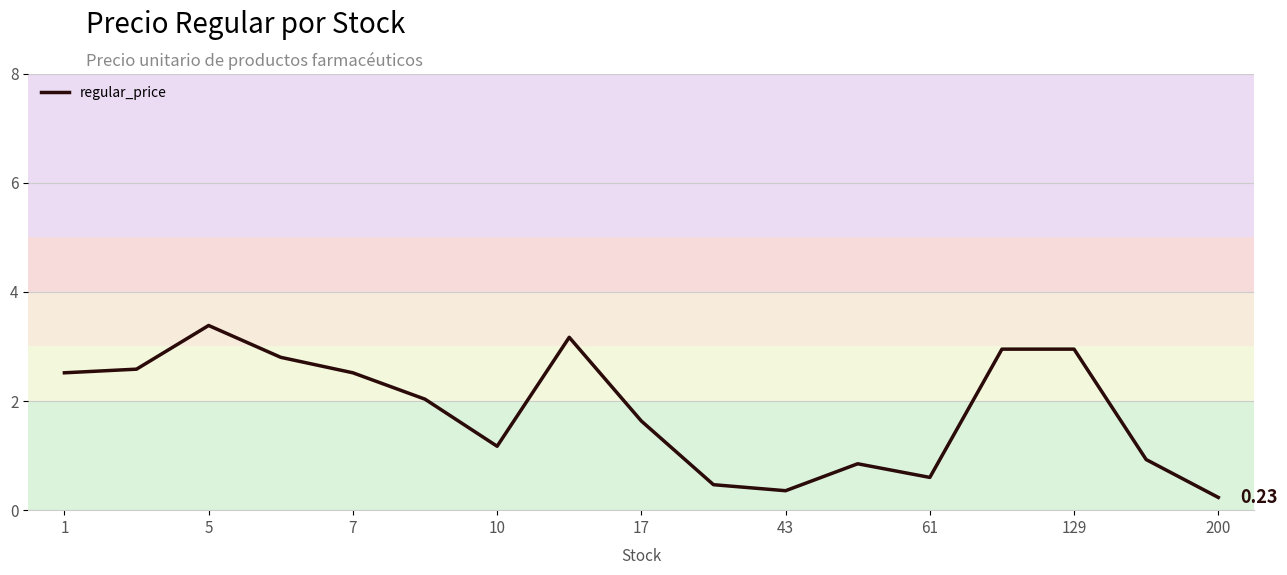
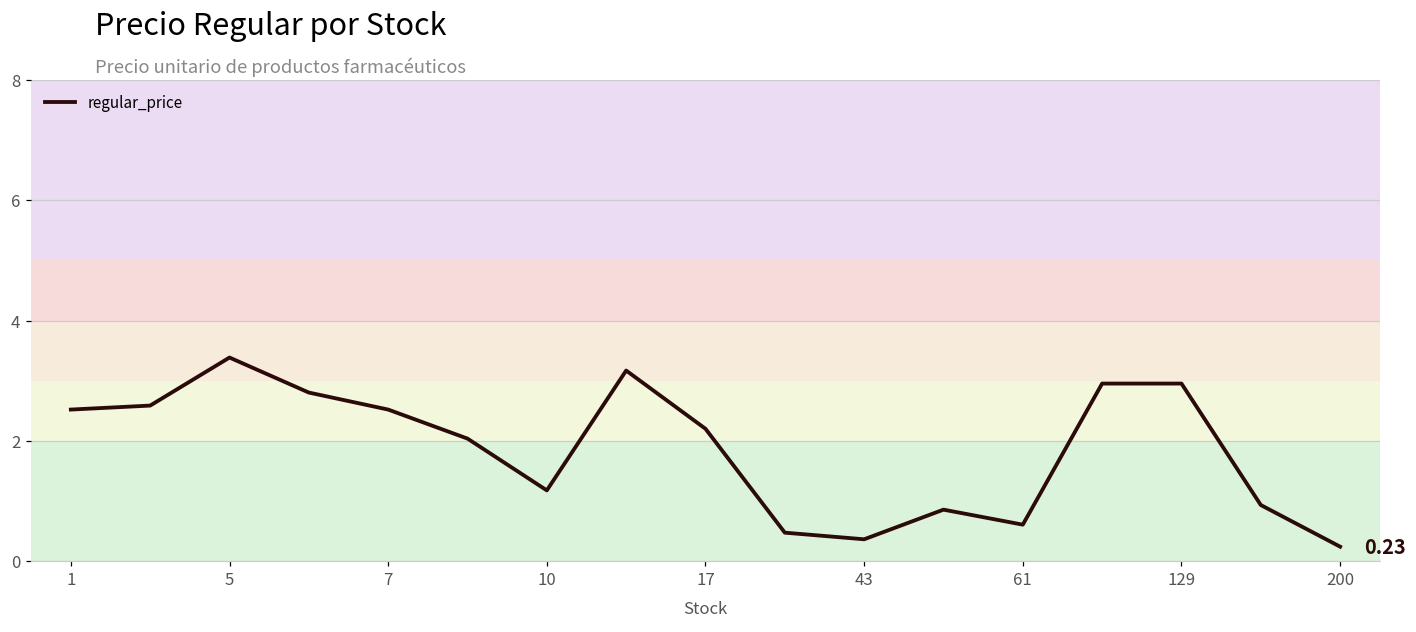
17: 1.6 -> 2.2
